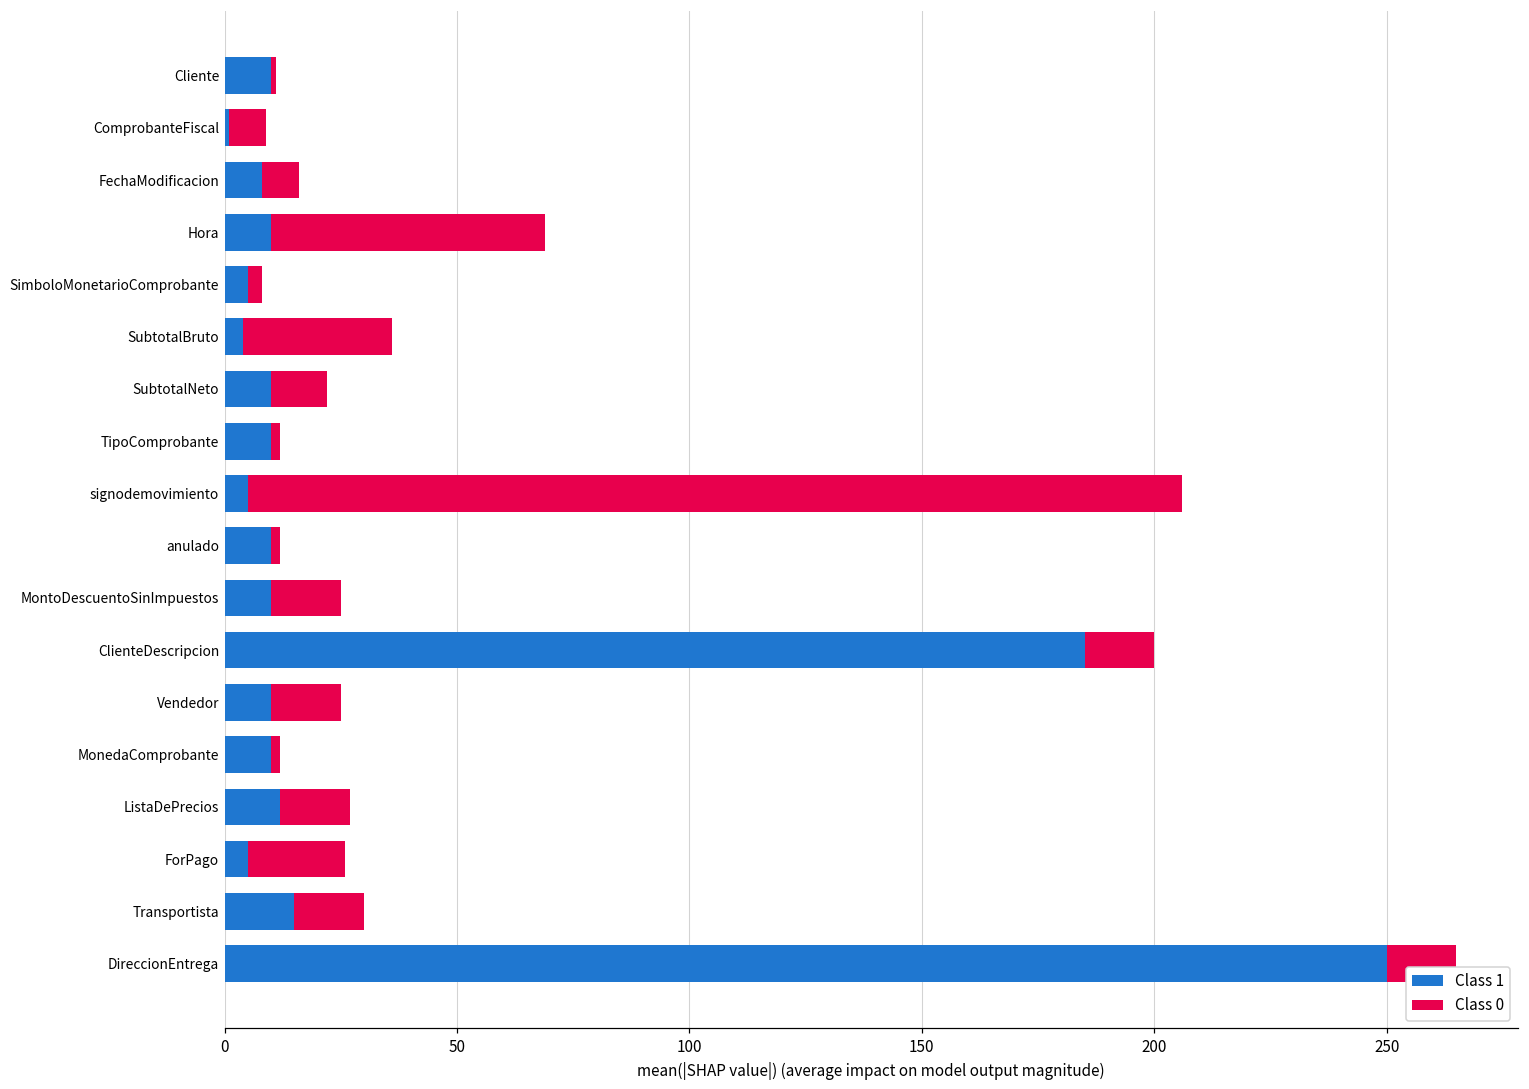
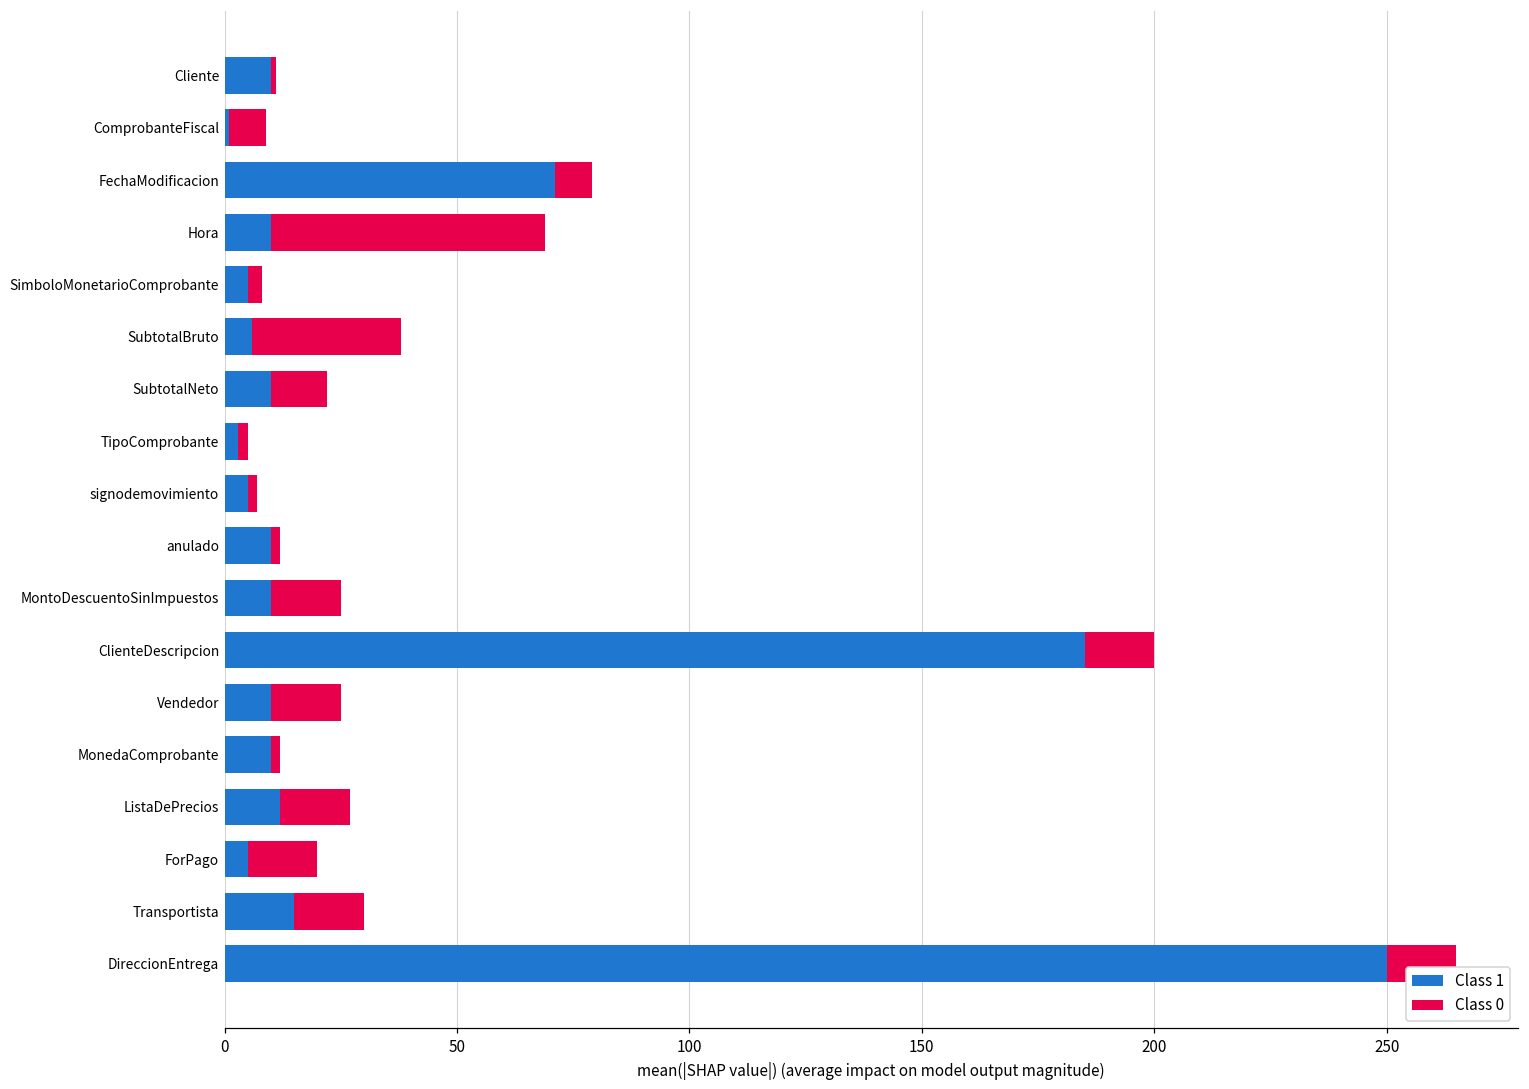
Class 1, FechaModificacion: 8 -> 71
Class 1, SubtotalBruto: 4 -> 6
Class 1, TipoComprobante: 10 -> 3
Class 0, signodemovimiento: 201 -> 2
Class 0, ForPago: 21 -> 15
